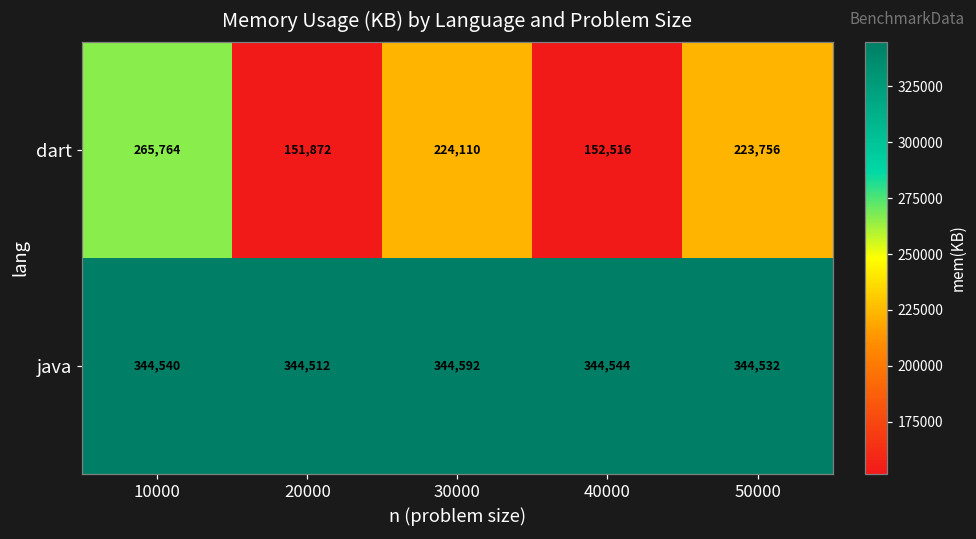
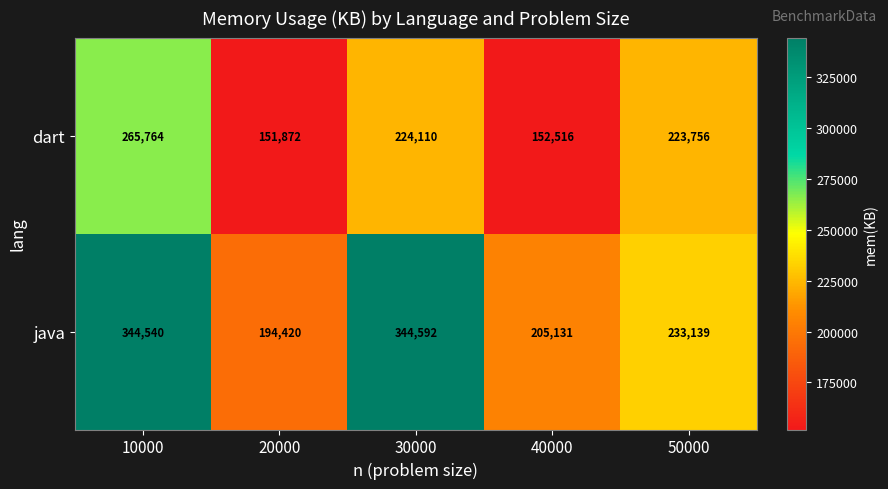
java, 20000: 344,512 -> 194,420
java, 40000: 344,544 -> 205,131
java, 50000: 344,532 -> 233,139
